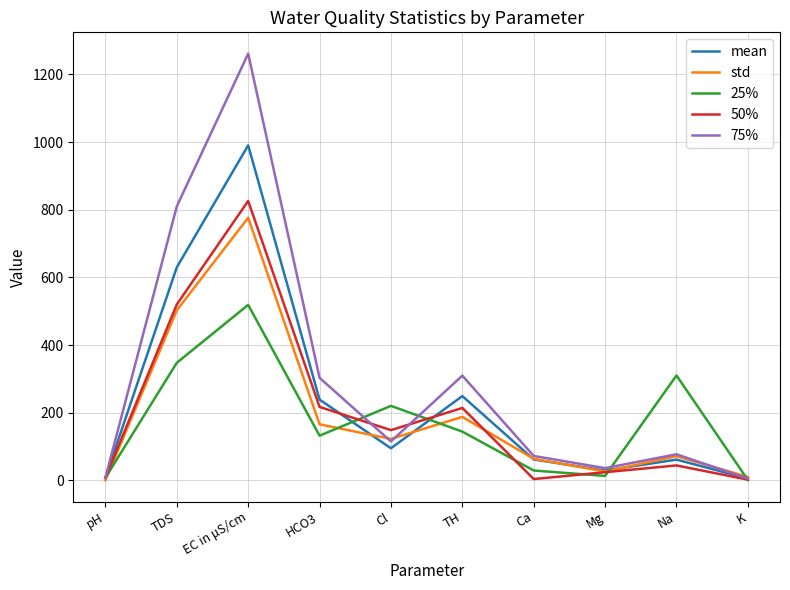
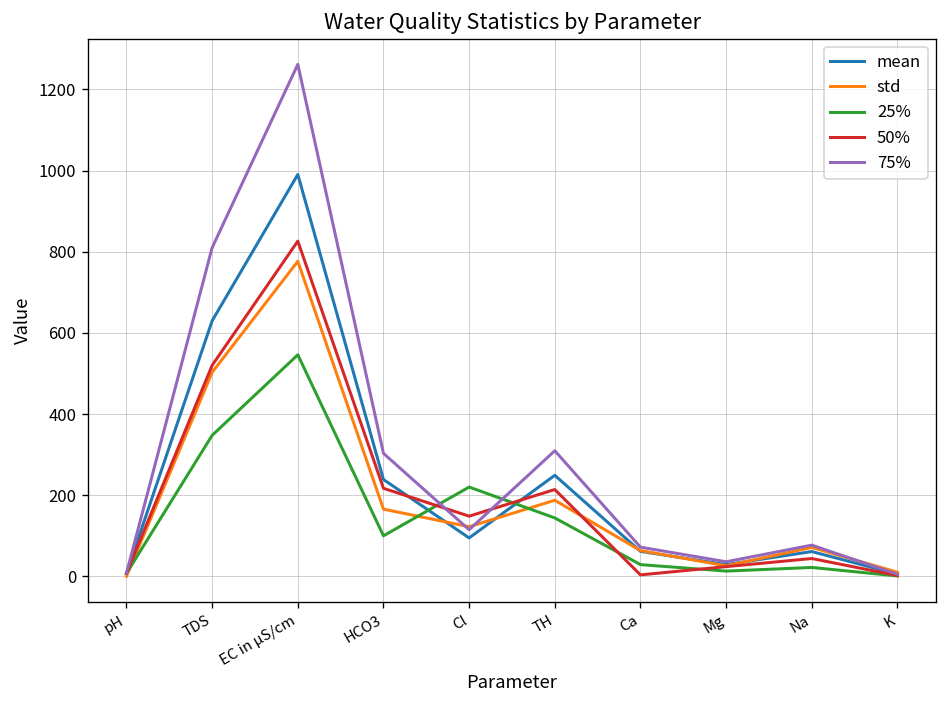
25%, EC in μS/cm: 520 -> 550
25%, HCO3: 130 -> 100
25%, Na: 310 -> 20
